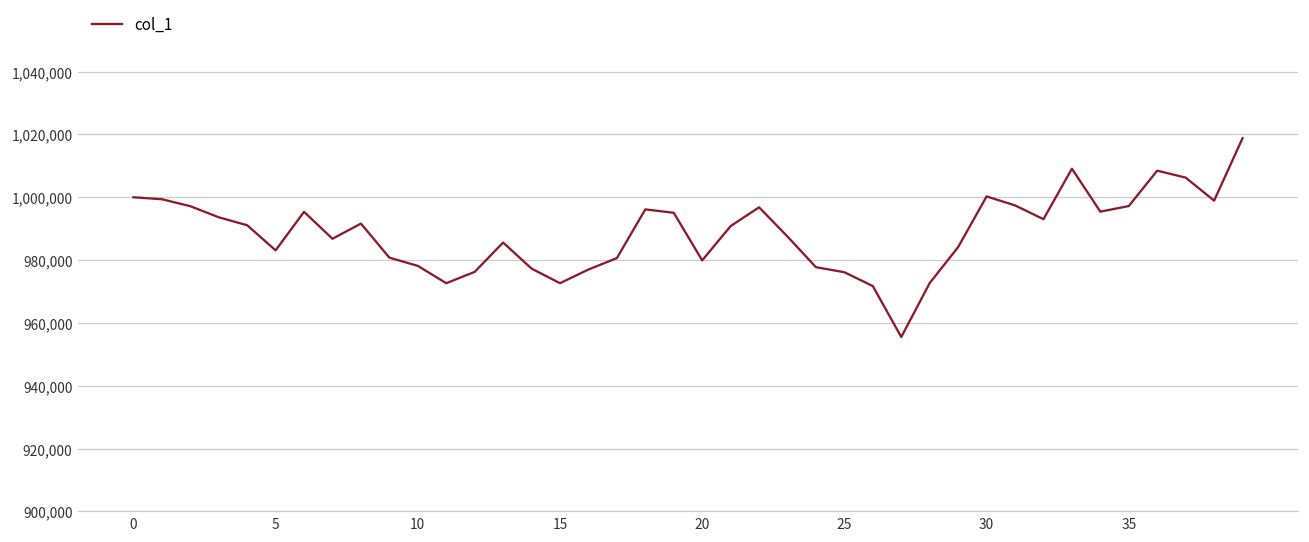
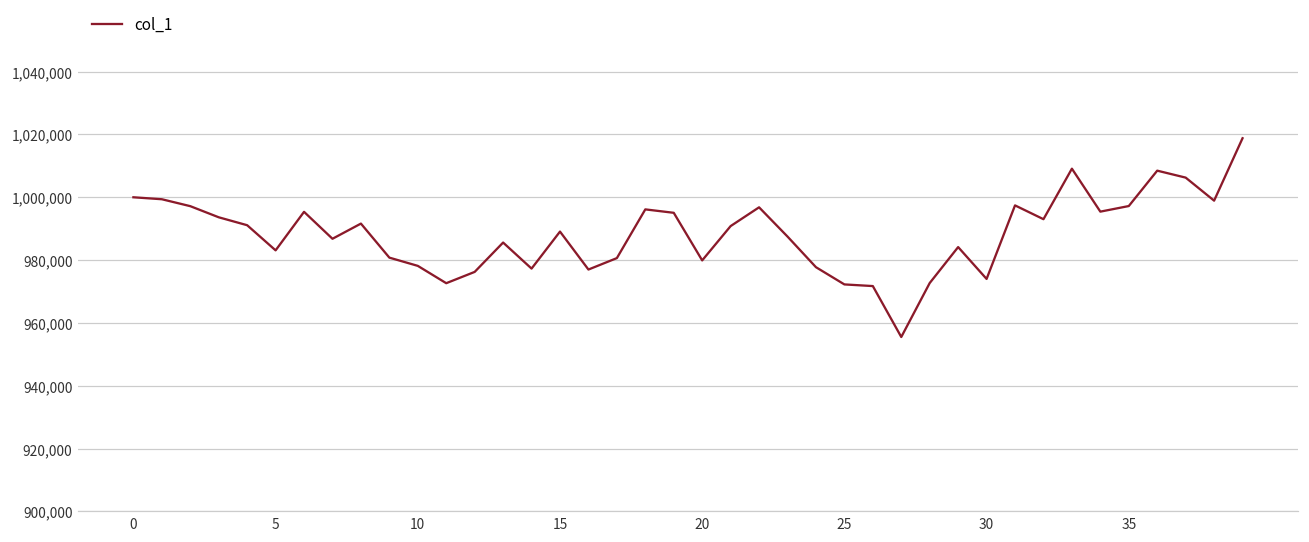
15: 973,000 -> 989,000
25: 976,000 -> 972,000
30: 1,000,000 -> 974,000
